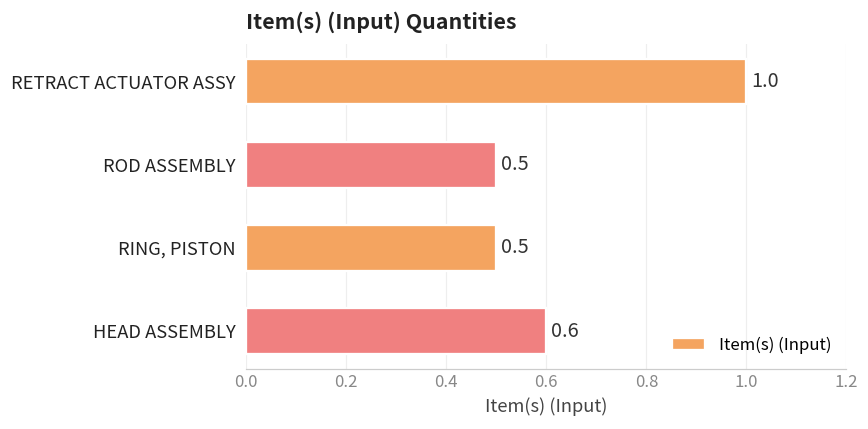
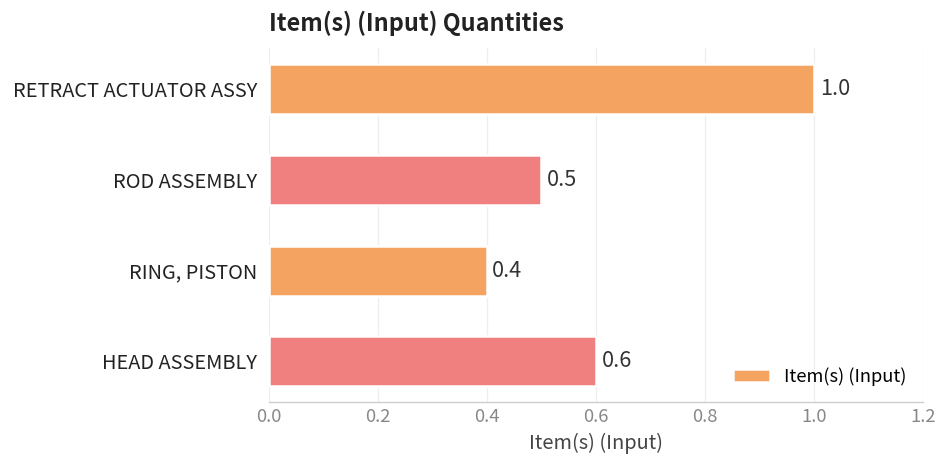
RING, PISTON: 0.5 -> 0.4
